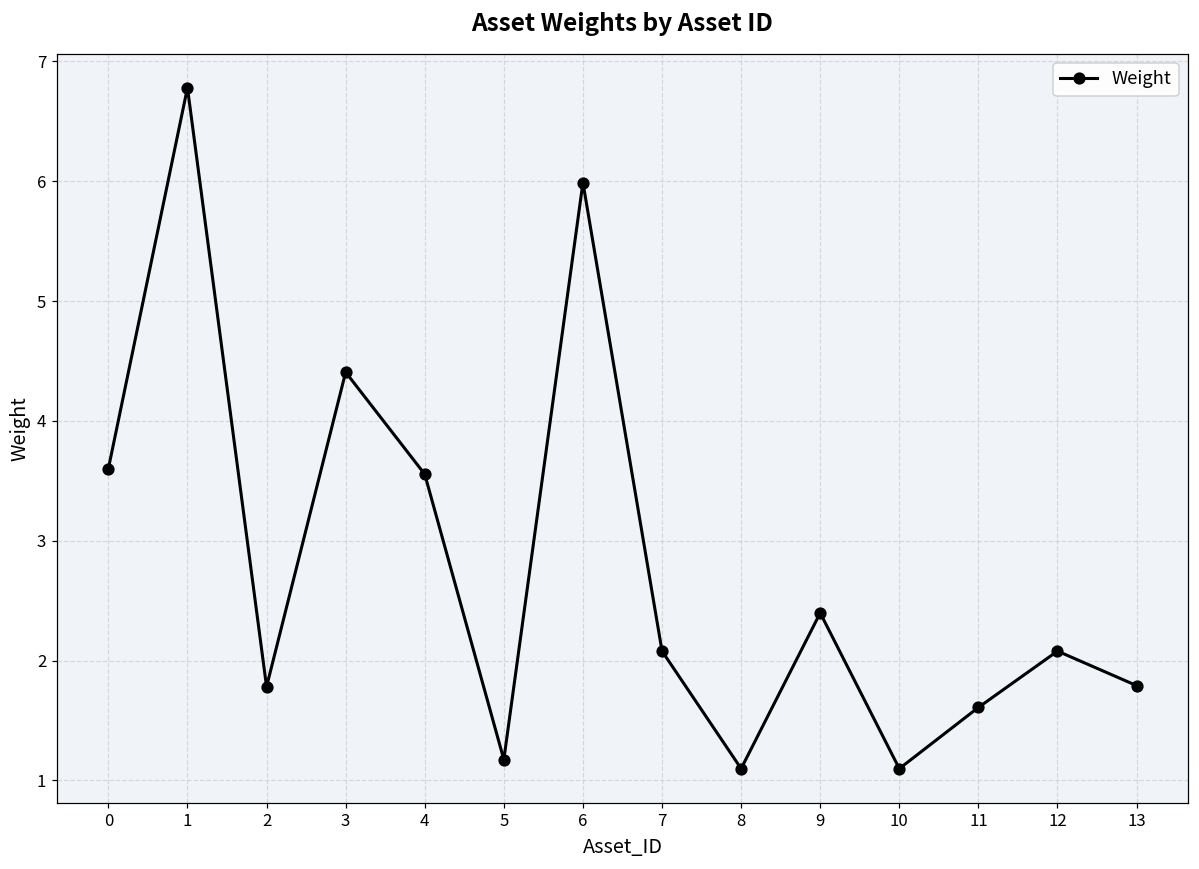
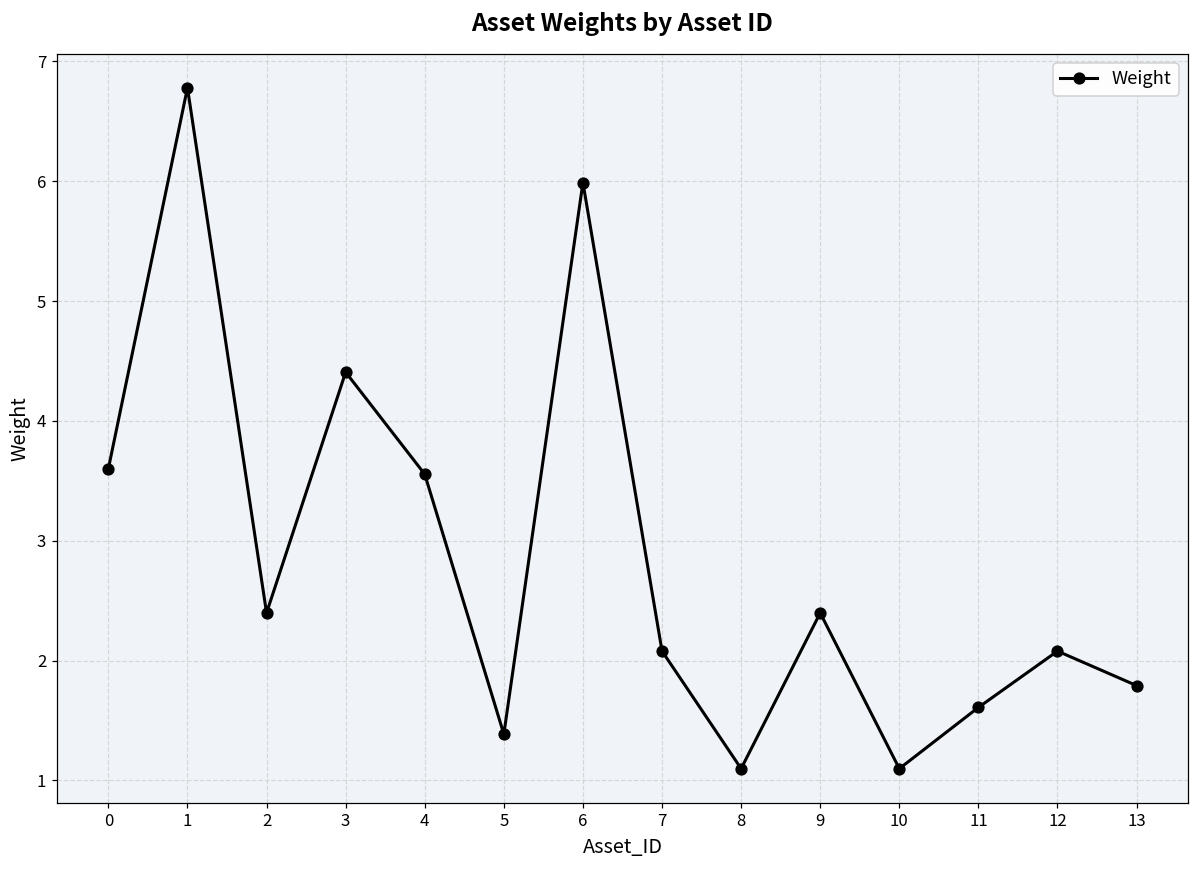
2: 1.78 -> 2.40
5: 1.17 -> 1.39
